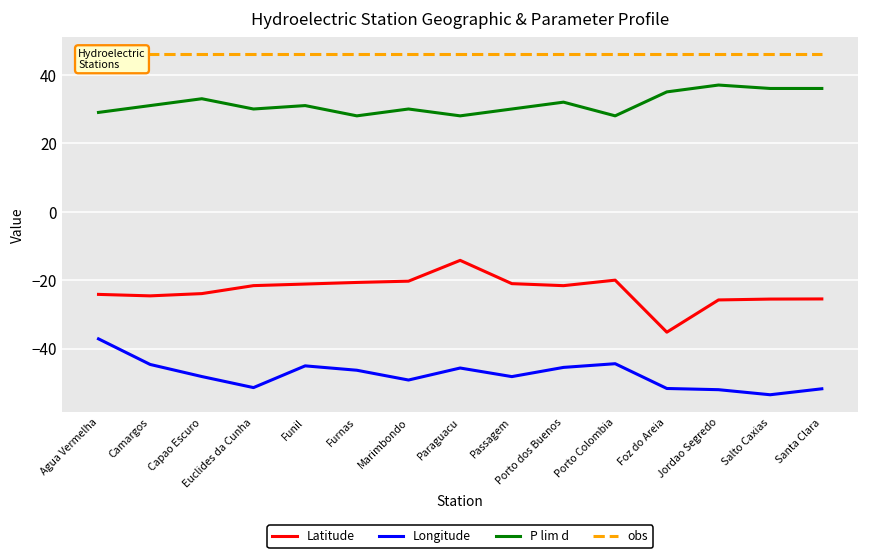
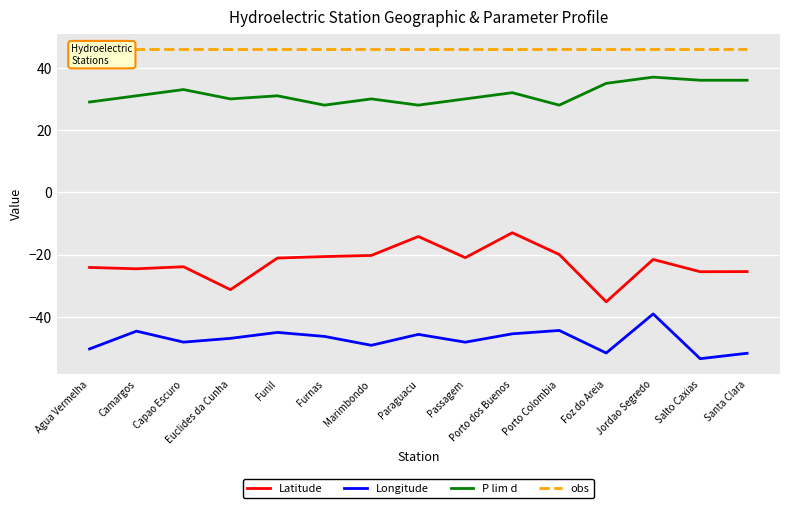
Longitude, Agua Vermelha: -37 -> -50
Latitude, Euclides da Cunha: -22 -> -31
Longitude, Euclides da Cunha: -51 -> -47
Latitude, Porto dos Buenos: -22 -> -13
Latitude, Jordao Segredo: -26 -> -22
Longitude, Jordao Segredo: -52 -> -39
